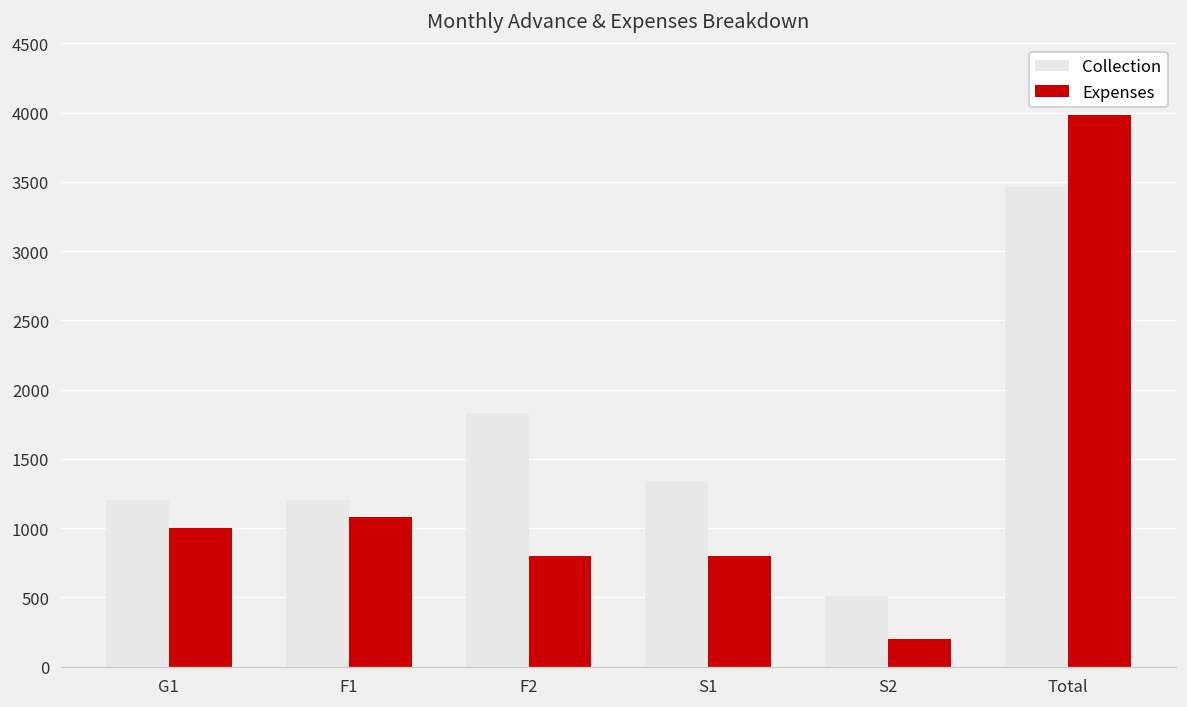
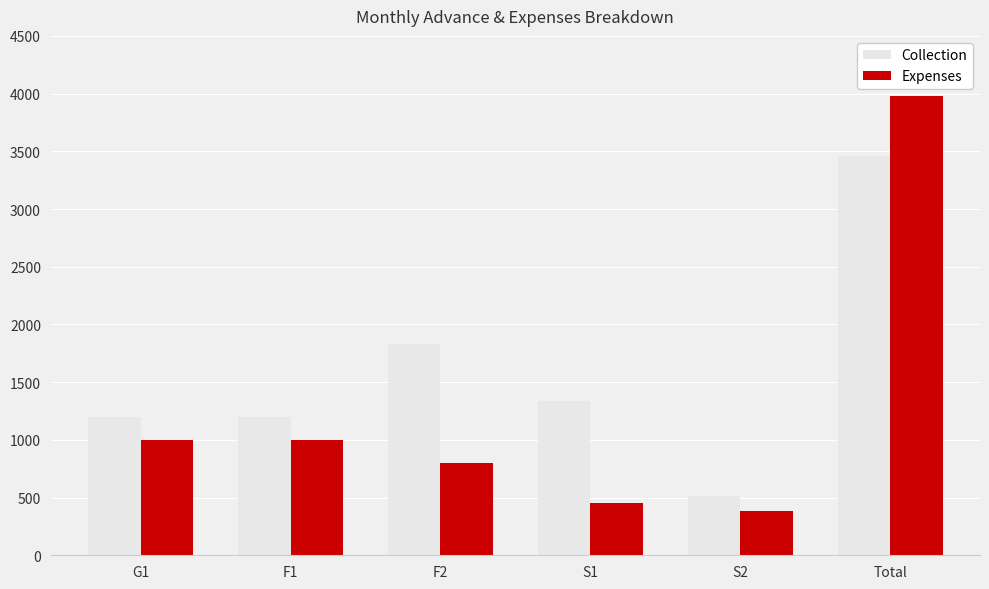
Expenses, F1: 1080 -> 1000
Expenses, S1: 800 -> 460
Expenses, S2: 200 -> 380
